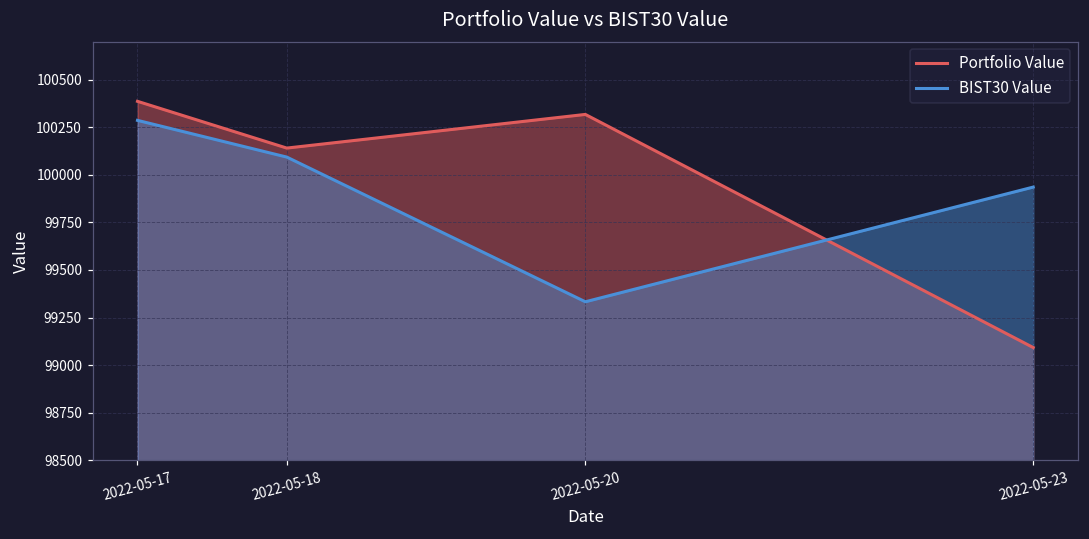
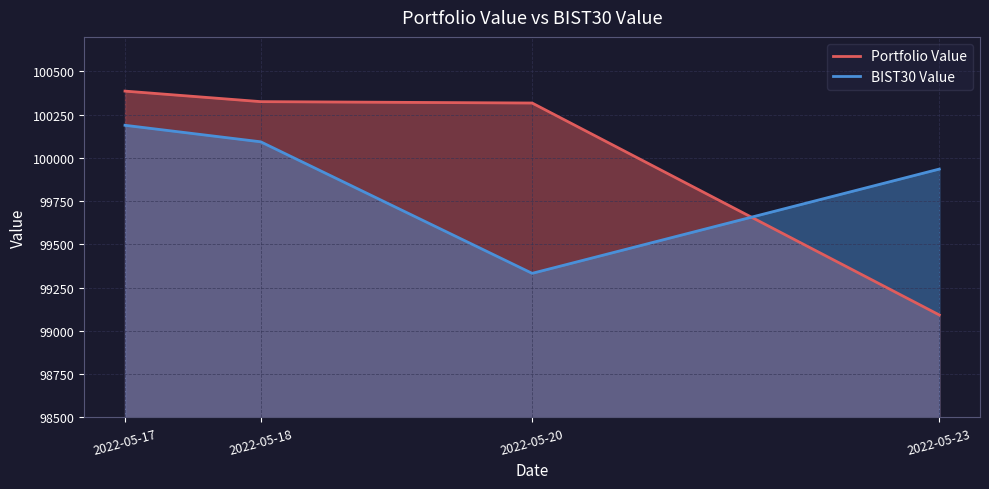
BIST30 Value, 2022-05-17: 100290 -> 100190
Portfolio Value, 2022-05-18: 100140 -> 100330
